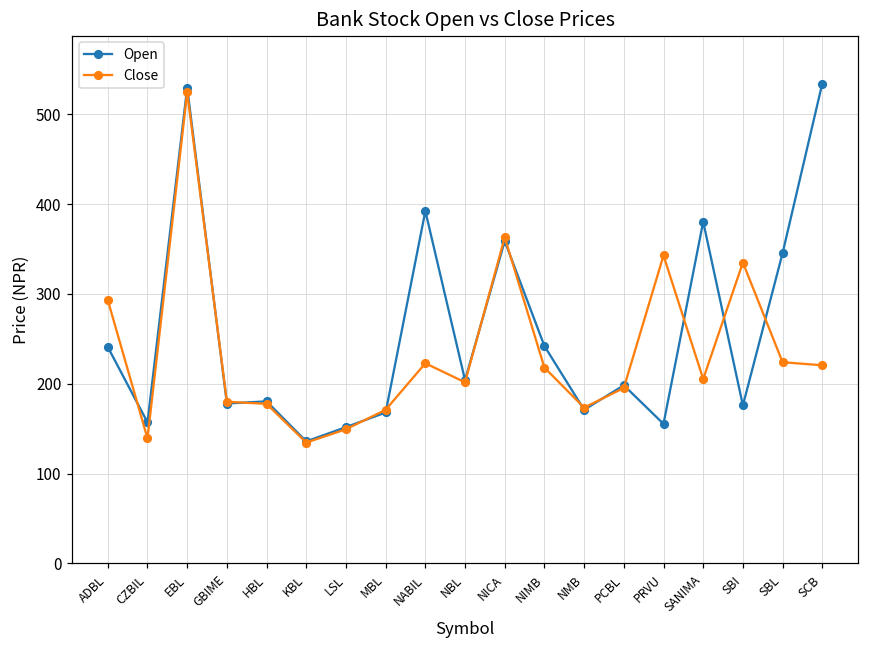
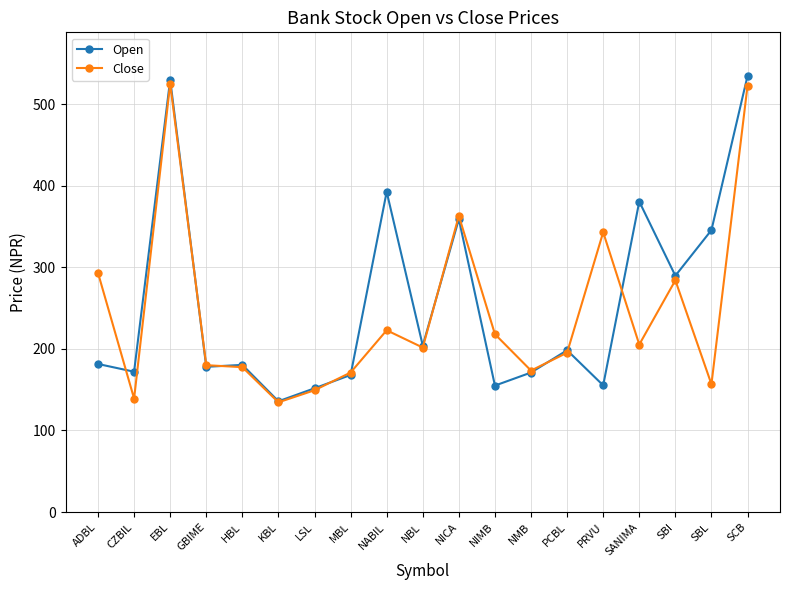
Open, ADBL: 240 -> 180
Open, CZBIL: 160 -> 170
Open, NIMB: 240 -> 160
Open, SBI: 180 -> 290
Close, SBI: 340 -> 280
Close, SBL: 220 -> 160
Close, SCB: 220 -> 520
